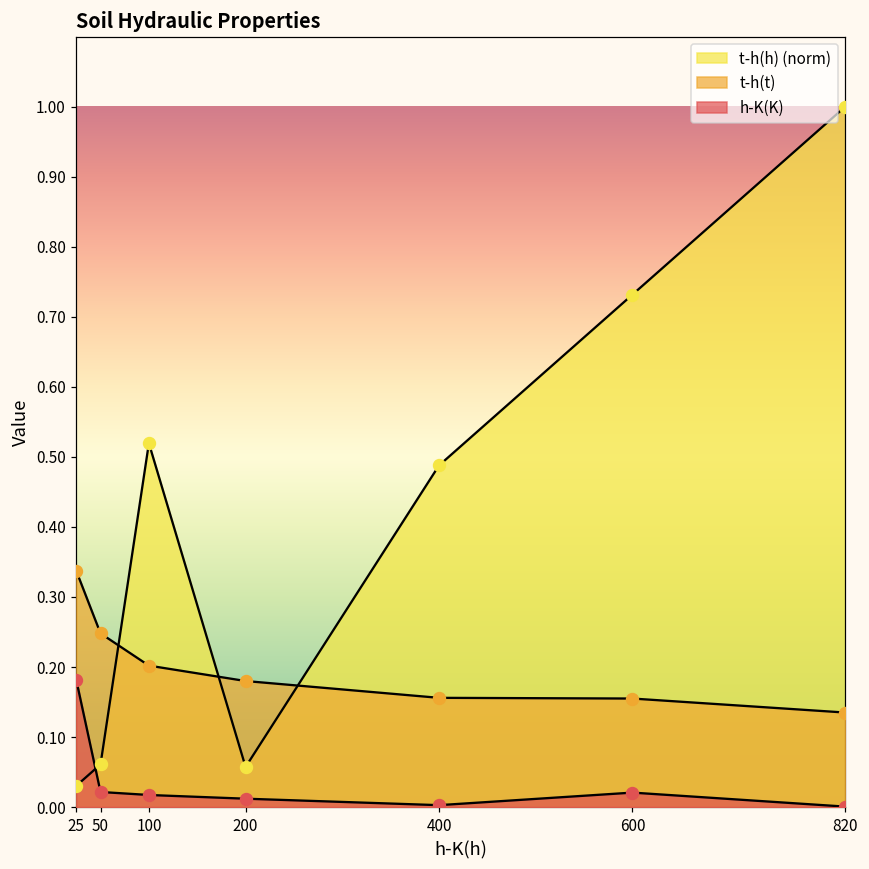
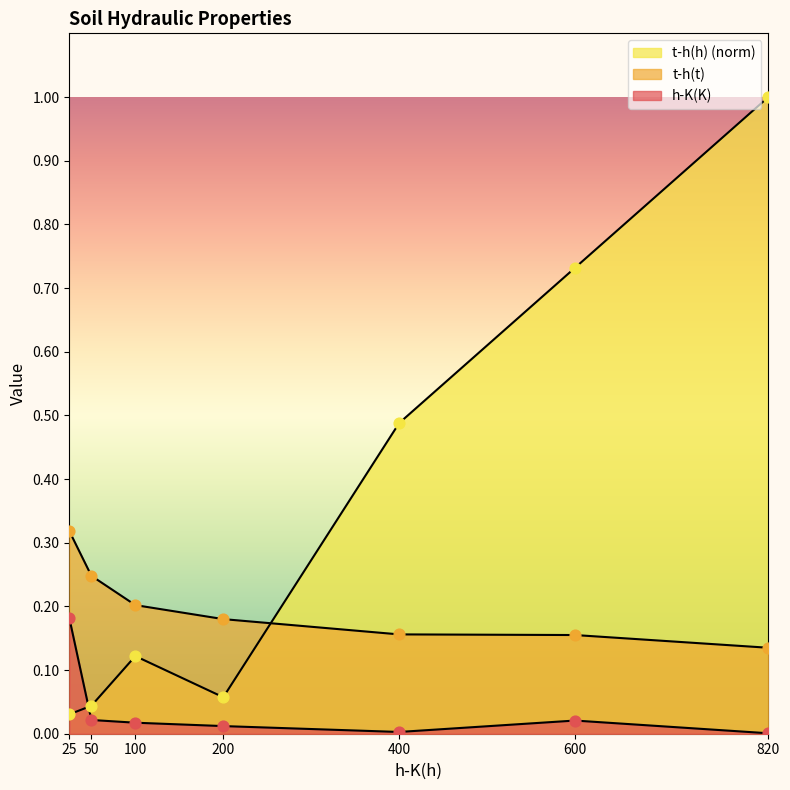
t-h(t), 25: 0.34 -> 0.32
t-h(h) (norm), 50: 0.06 -> 0.04
t-h(h) (norm), 100: 0.52 -> 0.12
